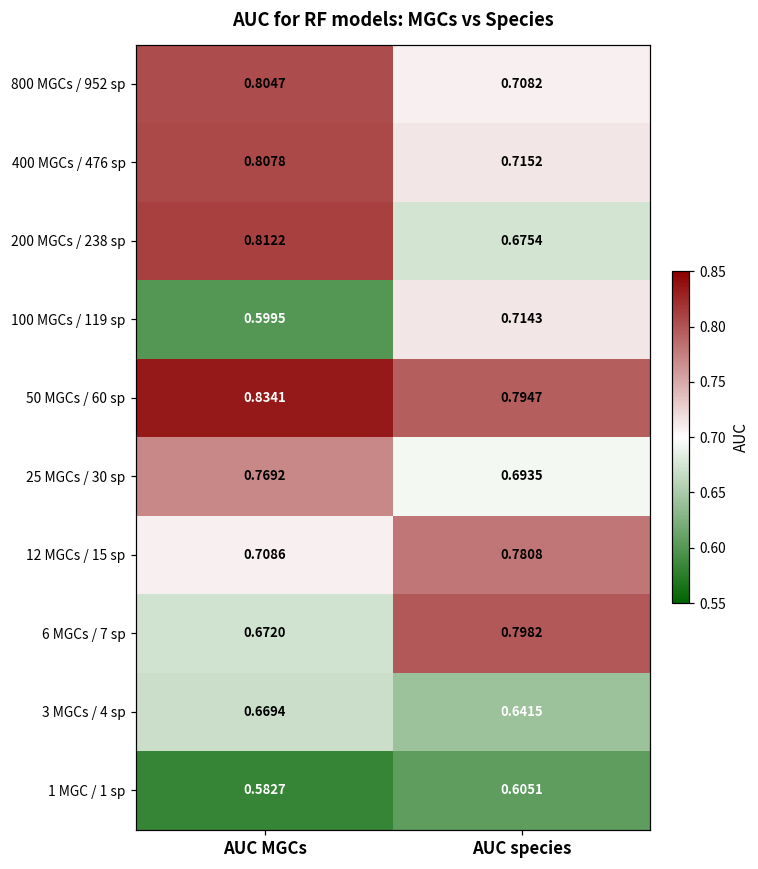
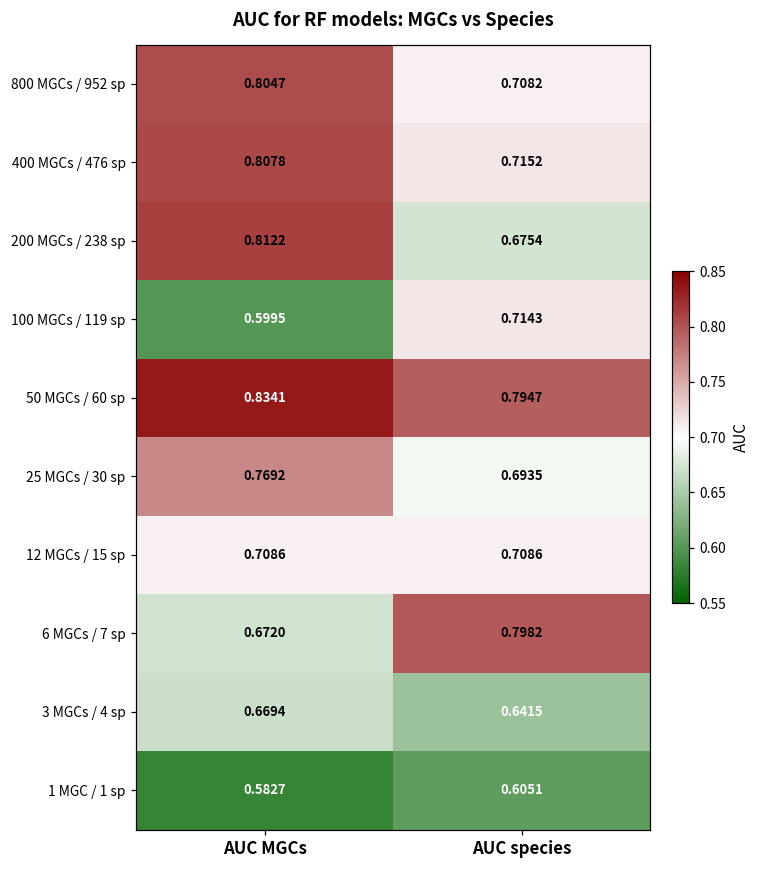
12 MGCs / 15 sp, AUC species: 0.7808 -> 0.7086
